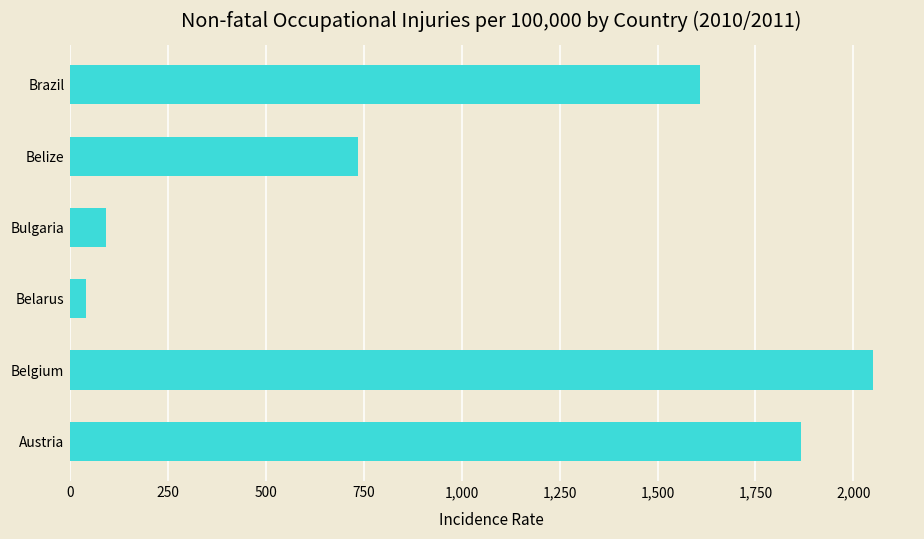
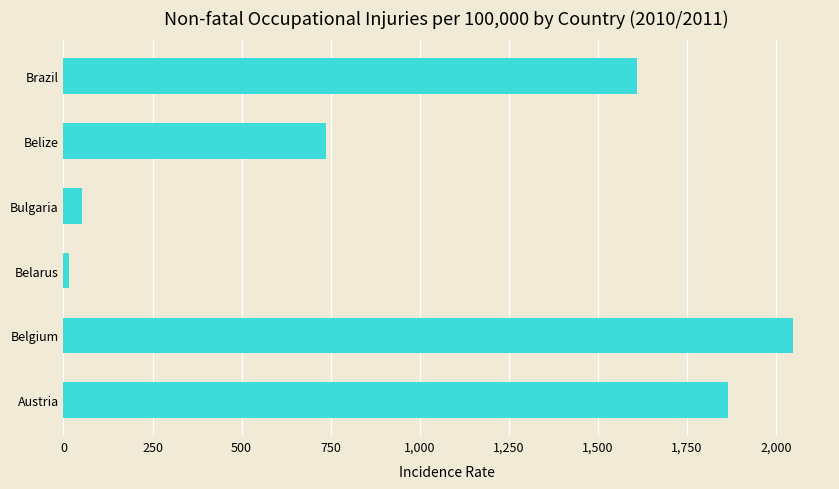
Bulgaria: 90 -> 50
Belarus: 40 -> 10
